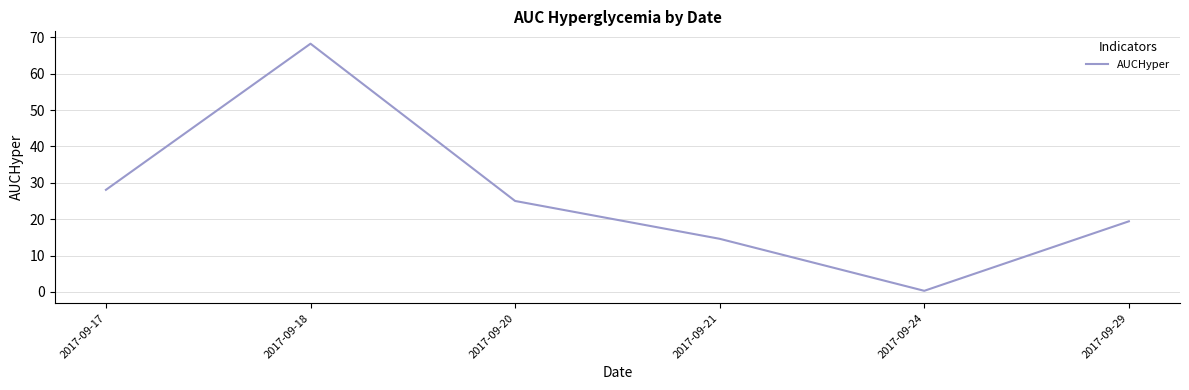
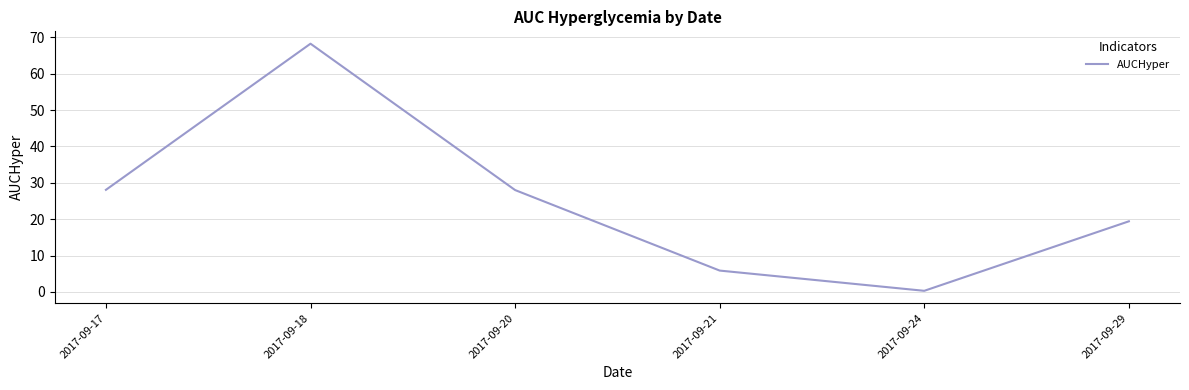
2017-09-20: 25 -> 28
2017-09-21: 15 -> 6
